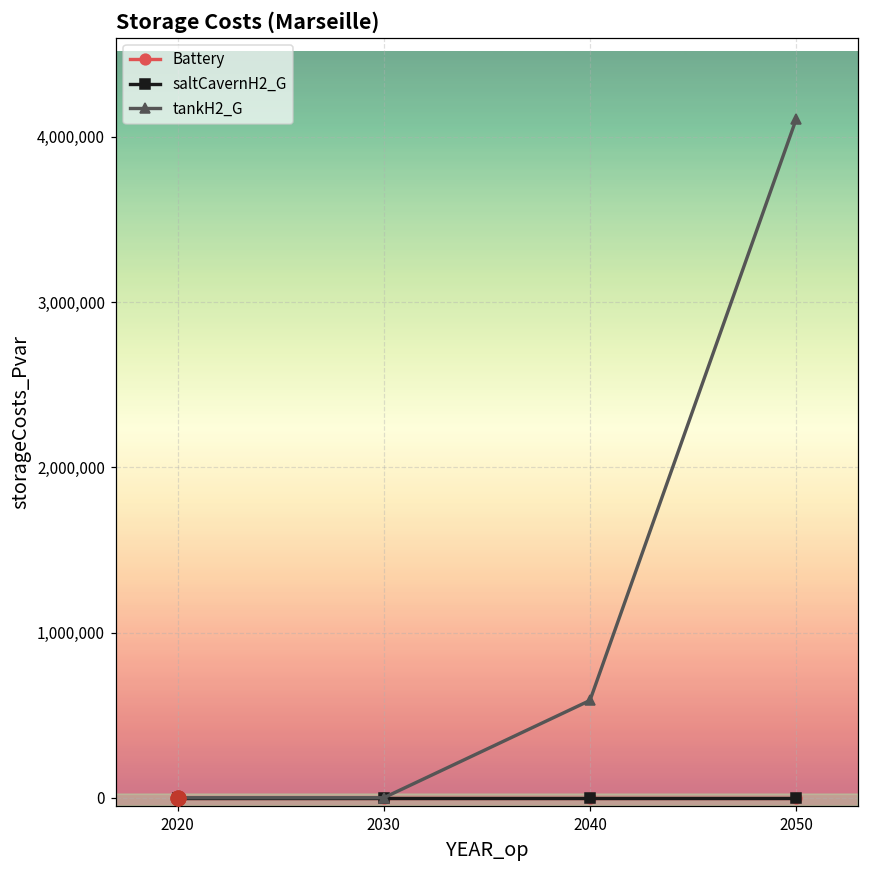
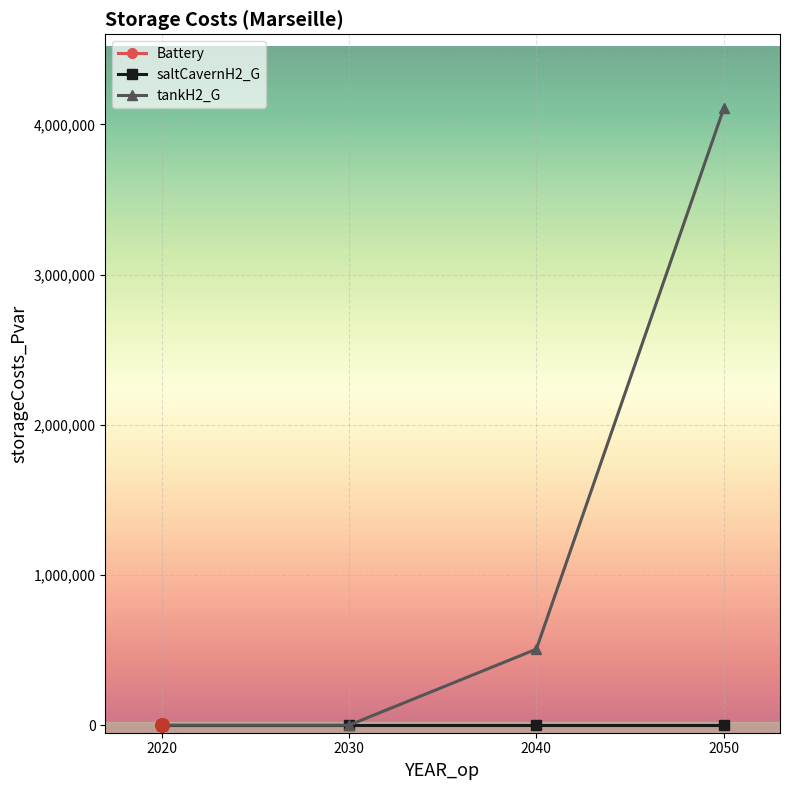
tankH2_G, 2040: 590,000 -> 510,000
